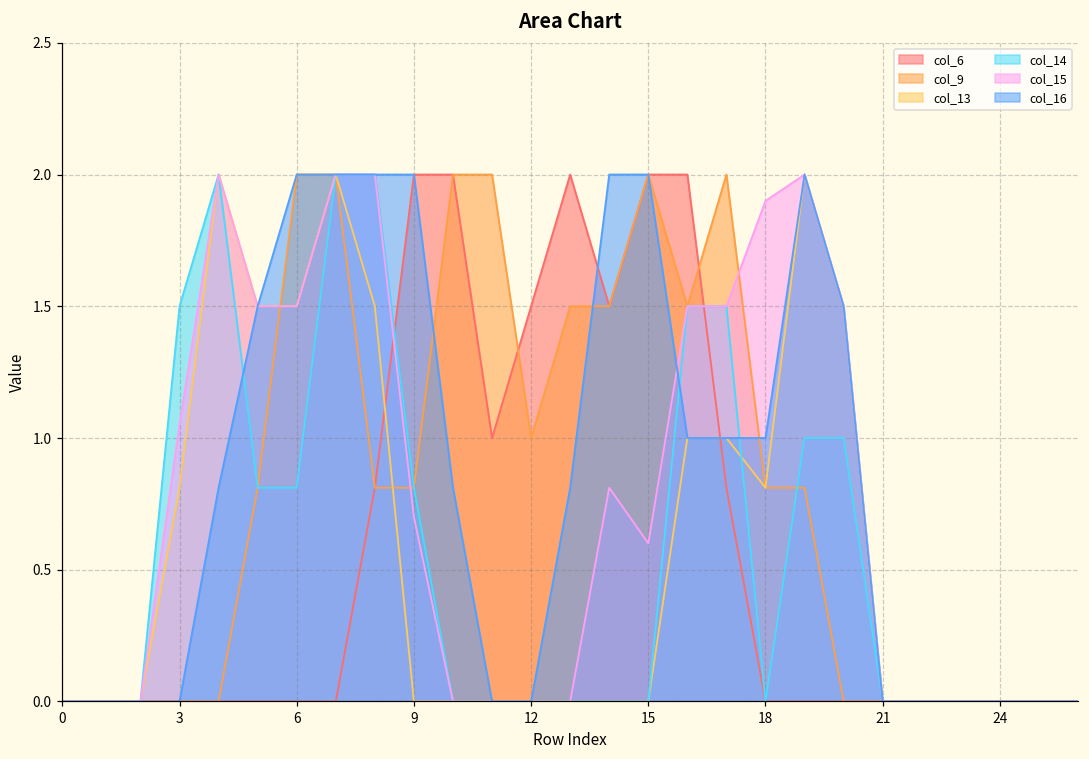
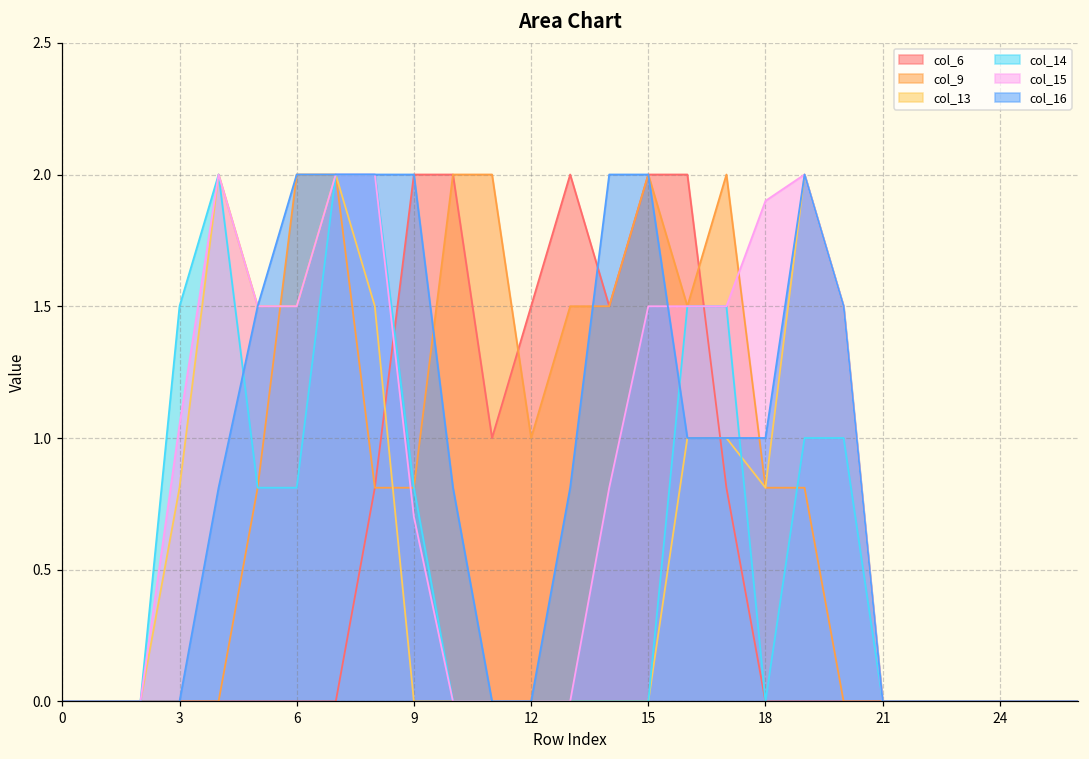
col_15, 15: 0.6 -> 1.5
